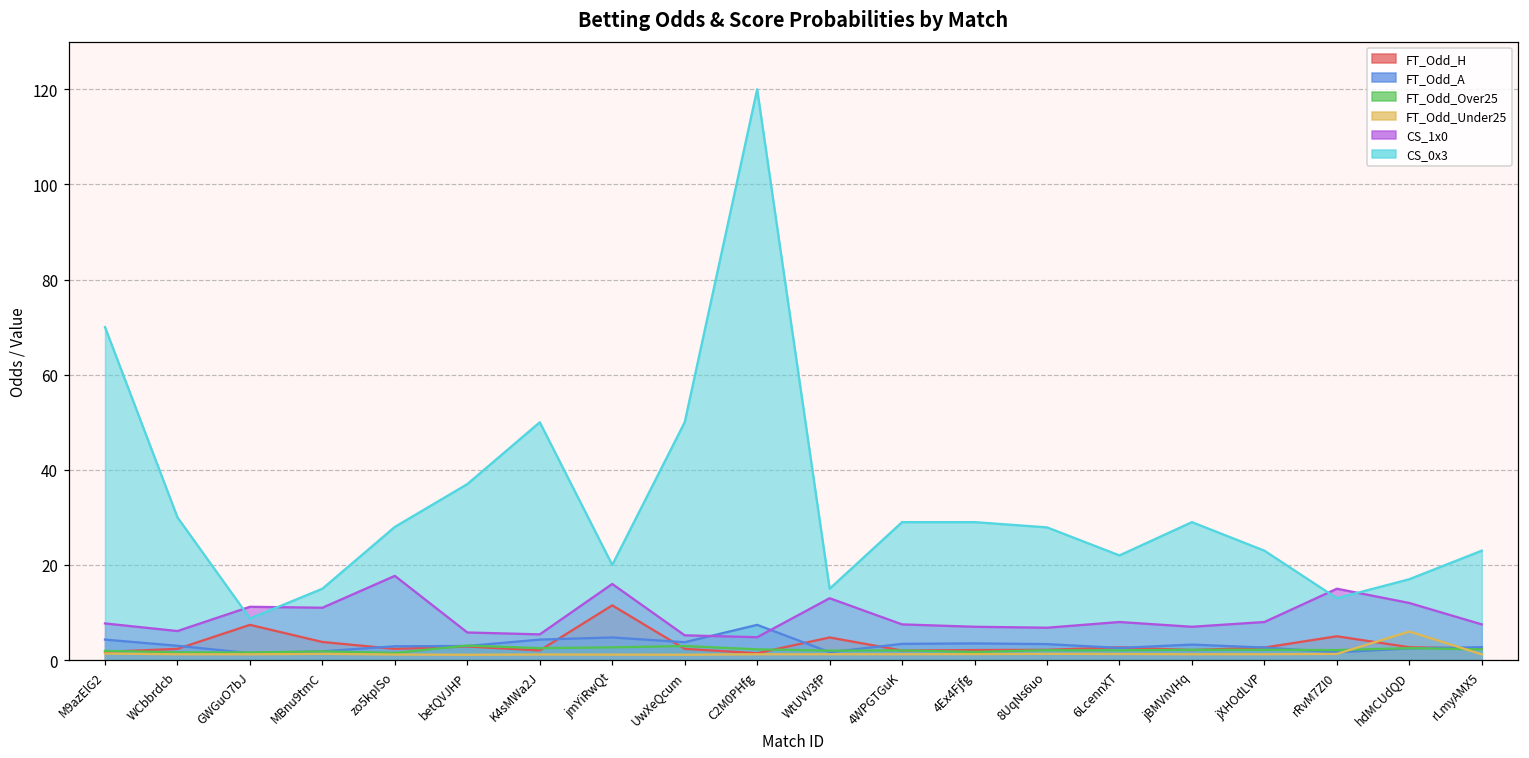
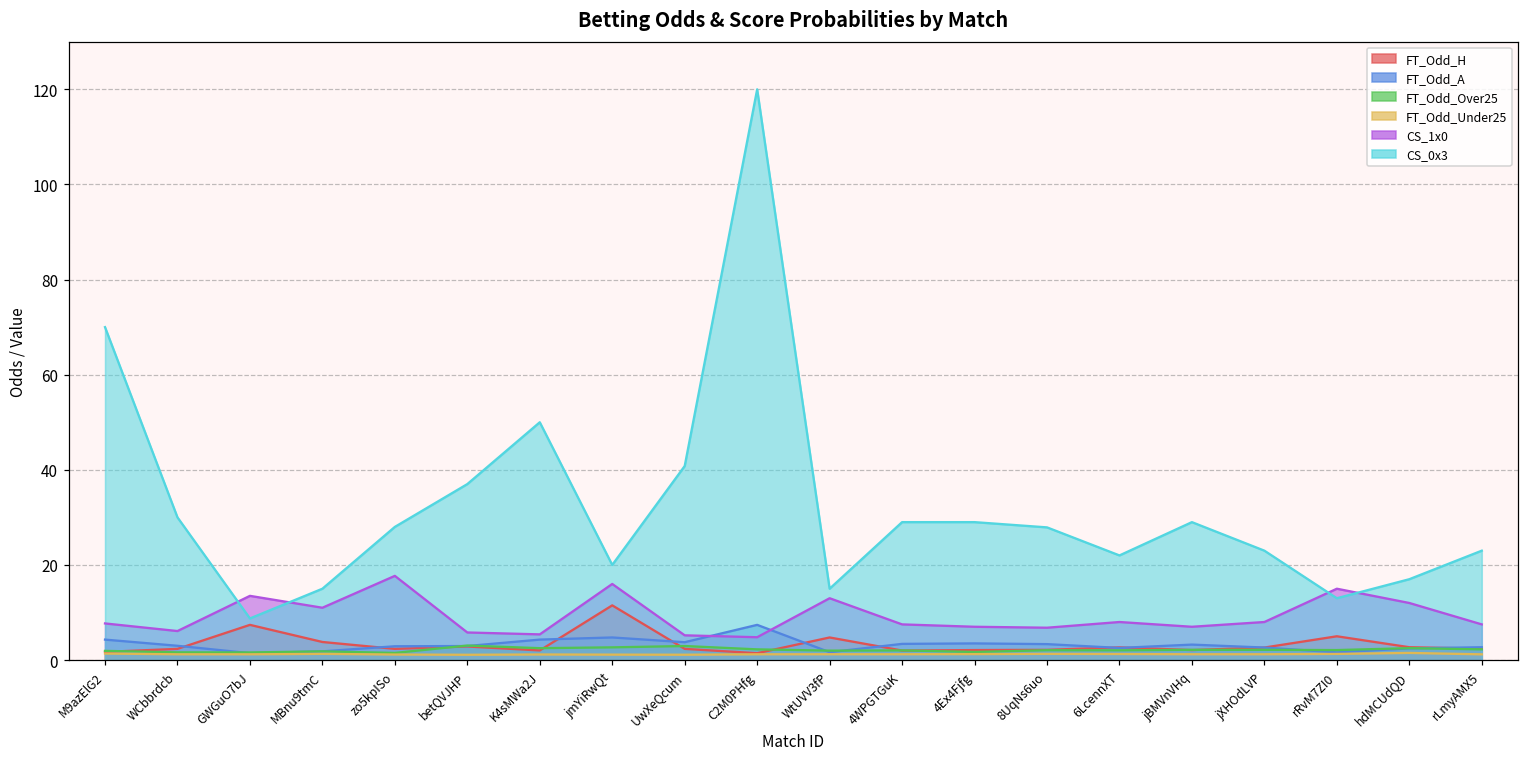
CS_1x0, GWGuO7bJ: 11 -> 14
CS_0x3, UwXeQcum: 50 -> 41
FT_Odd_Under25, hdMCUdQD: 6 -> 2
